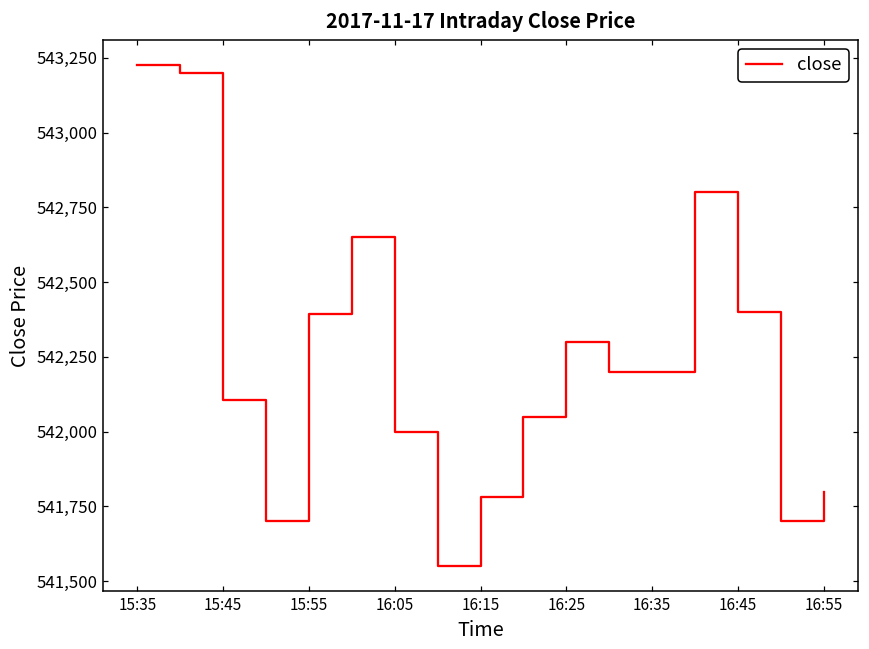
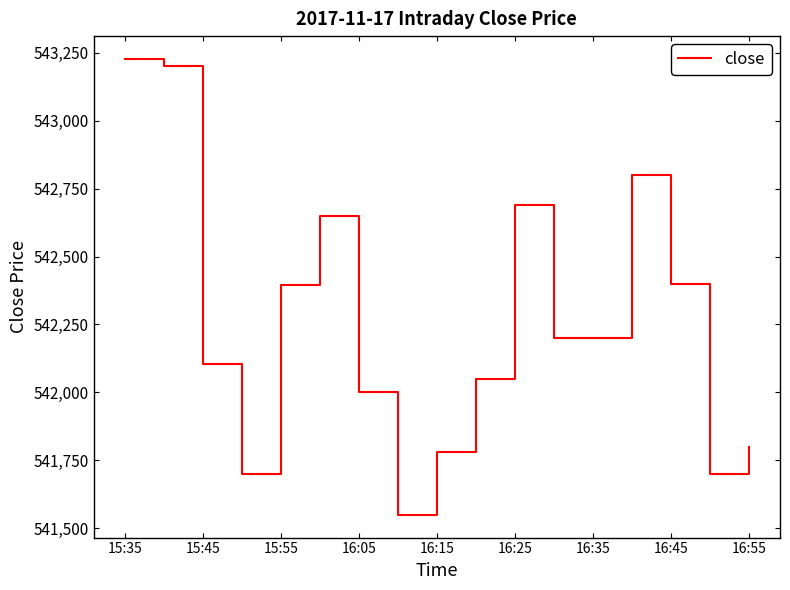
16:25: 542,300 -> 542,690
